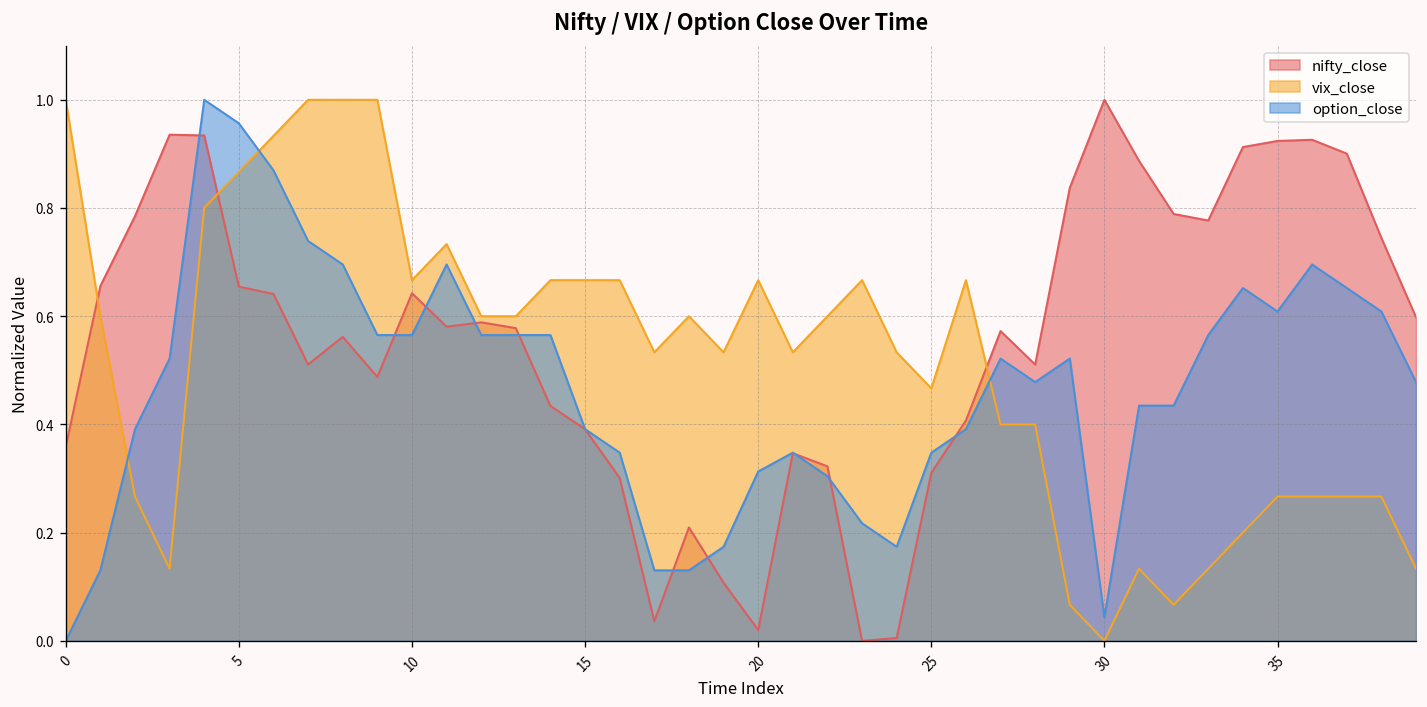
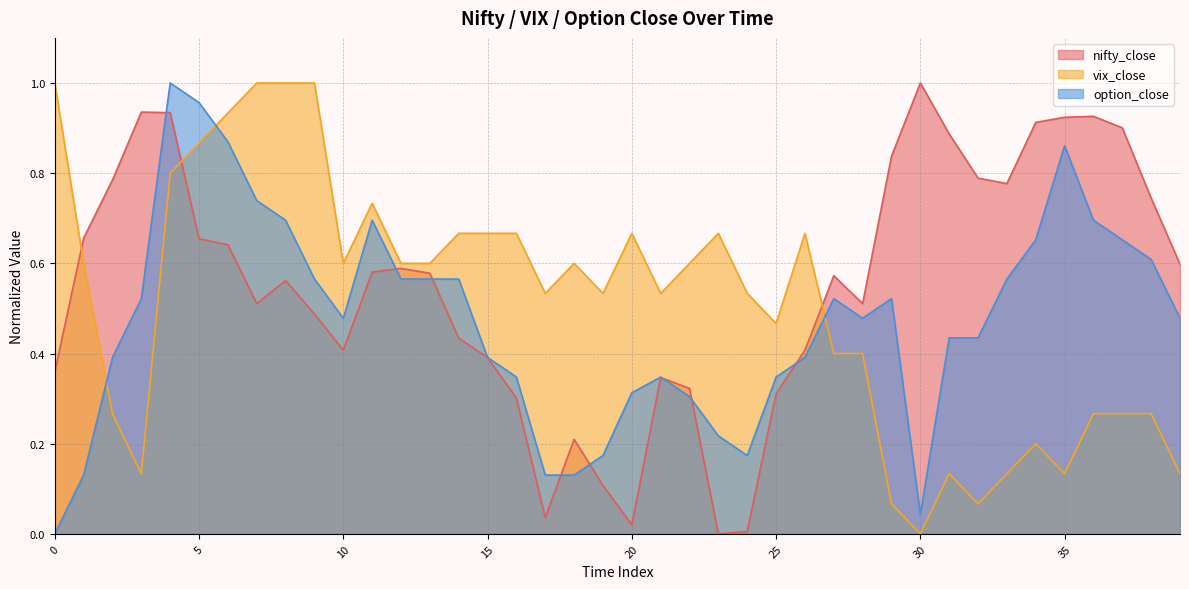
nifty_close, 10: 0.64 -> 0.41
vix_close, 10: 0.67 -> 0.60
option_close, 10: 0.57 -> 0.48
vix_close, 35: 0.27 -> 0.13
option_close, 35: 0.61 -> 0.86
